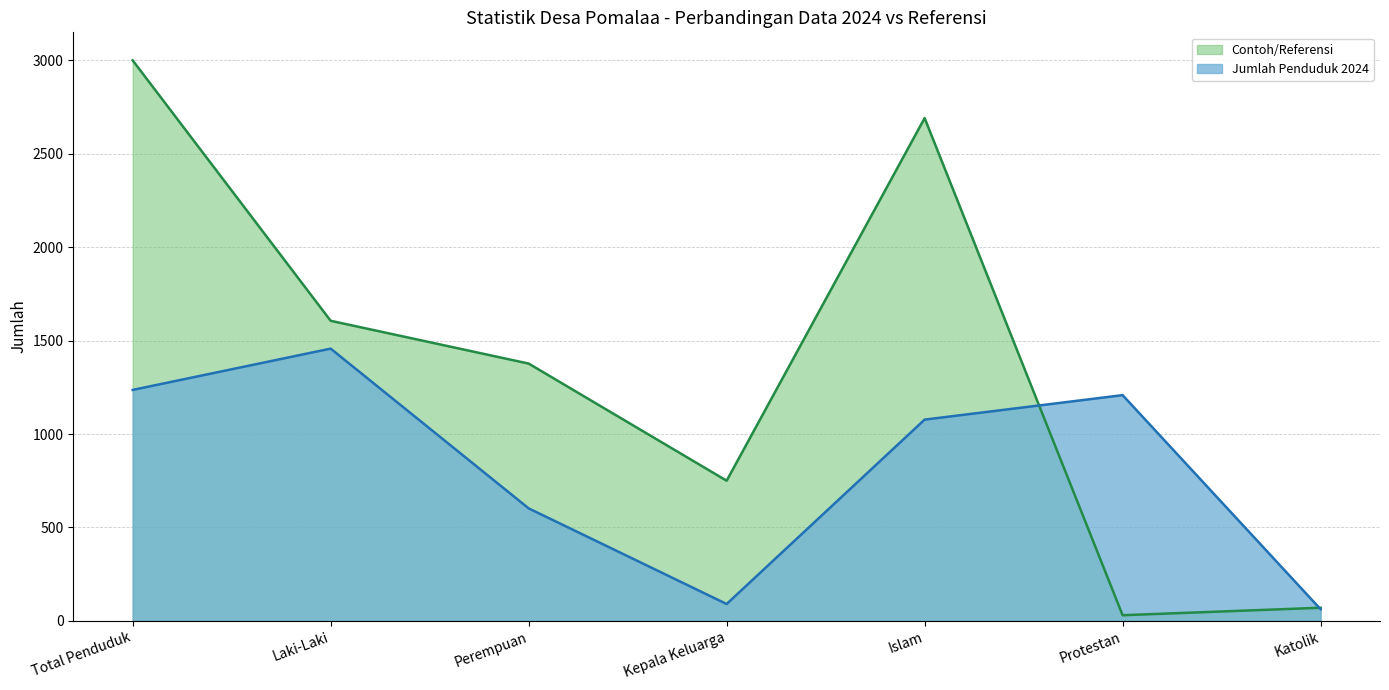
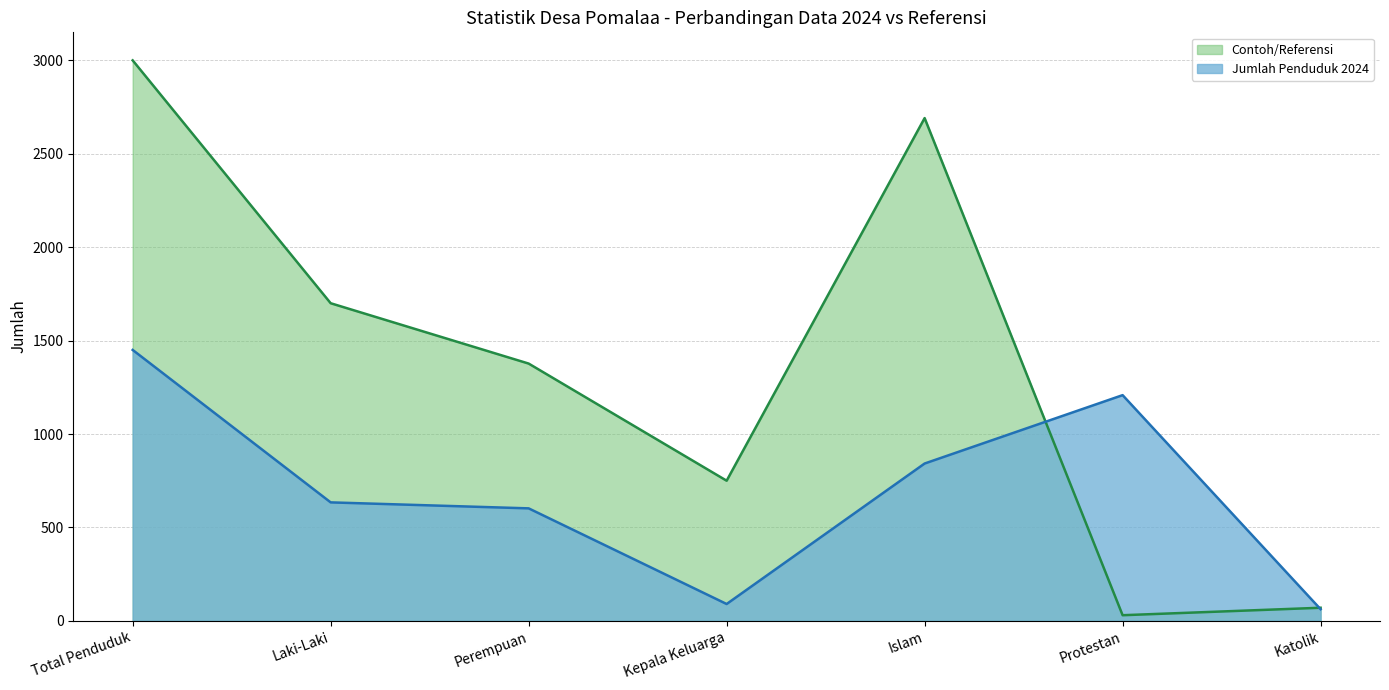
Jumlah Penduduk 2024, Total Penduduk: 1240 -> 1450
Contoh/Referensi, Laki-Laki: 1610 -> 1700
Jumlah Penduduk 2024, Laki-Laki: 1460 -> 630
Jumlah Penduduk 2024, Islam: 1080 -> 840
